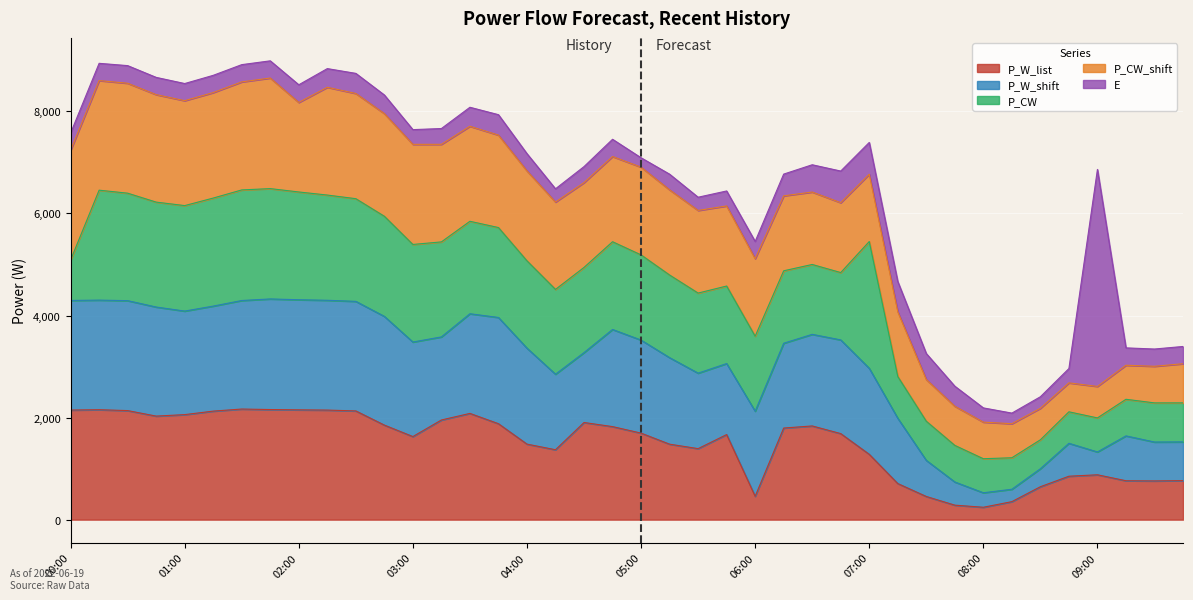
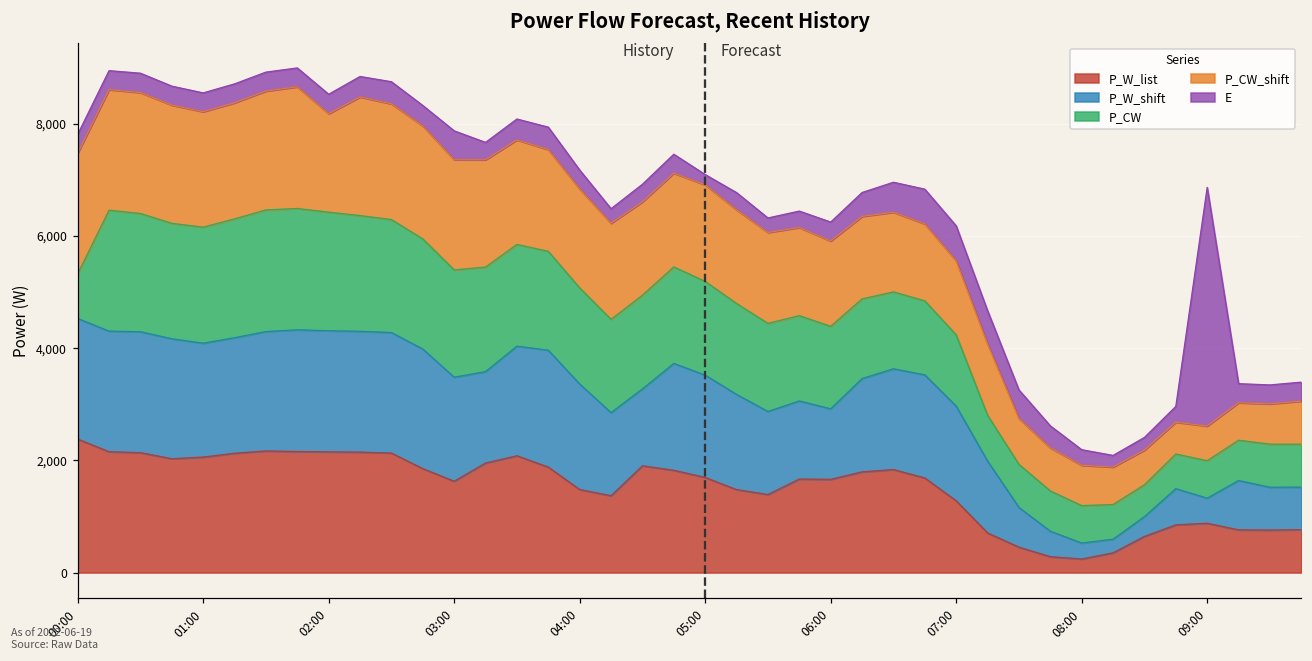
P_W_list, 00:00: 2,100 -> 2,400
E, 03:00: 300 -> 500
P_W_list, 06:00: 500 -> 1,700
P_W_shift, 06:00: 1,700 -> 1,300
P_CW, 07:00: 2,500 -> 1,300
